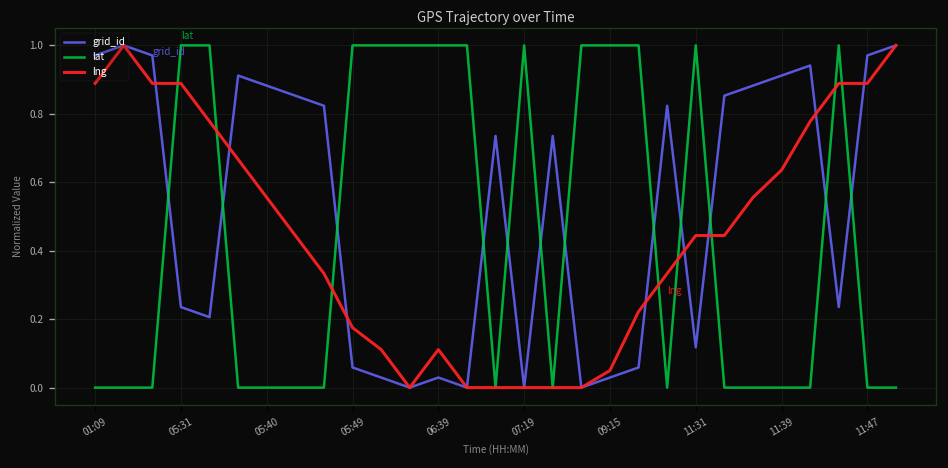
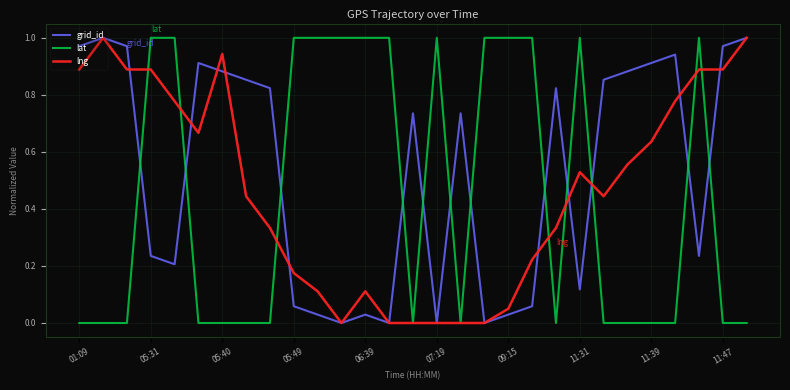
lng, 05:40: 0.56 -> 0.94
lng, 11:31: 0.44 -> 0.53
